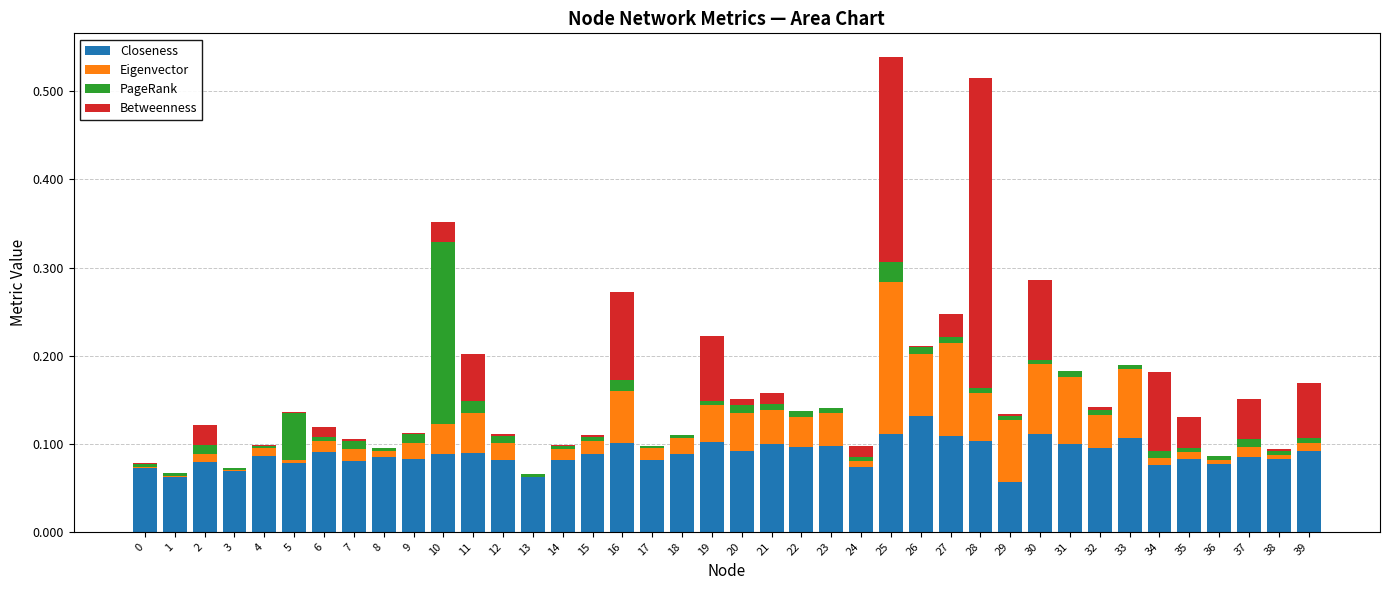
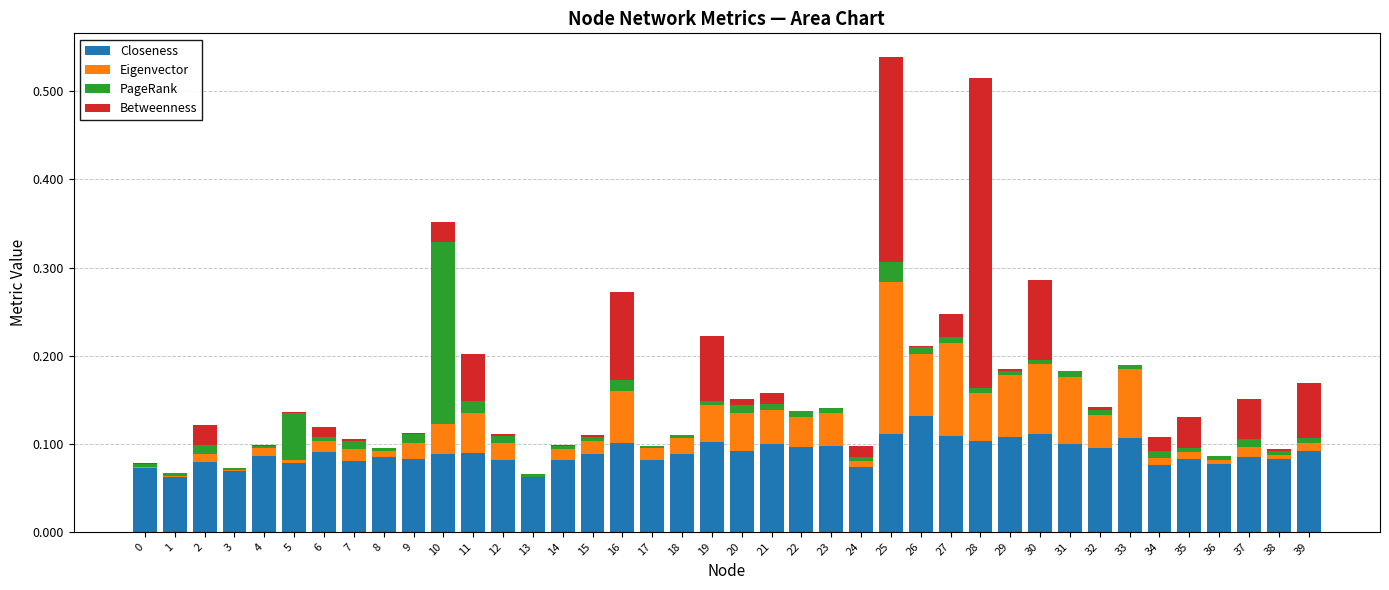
Closeness, 29: 0.06 -> 0.11
Betweenness, 34: 0.09 -> 0.02
